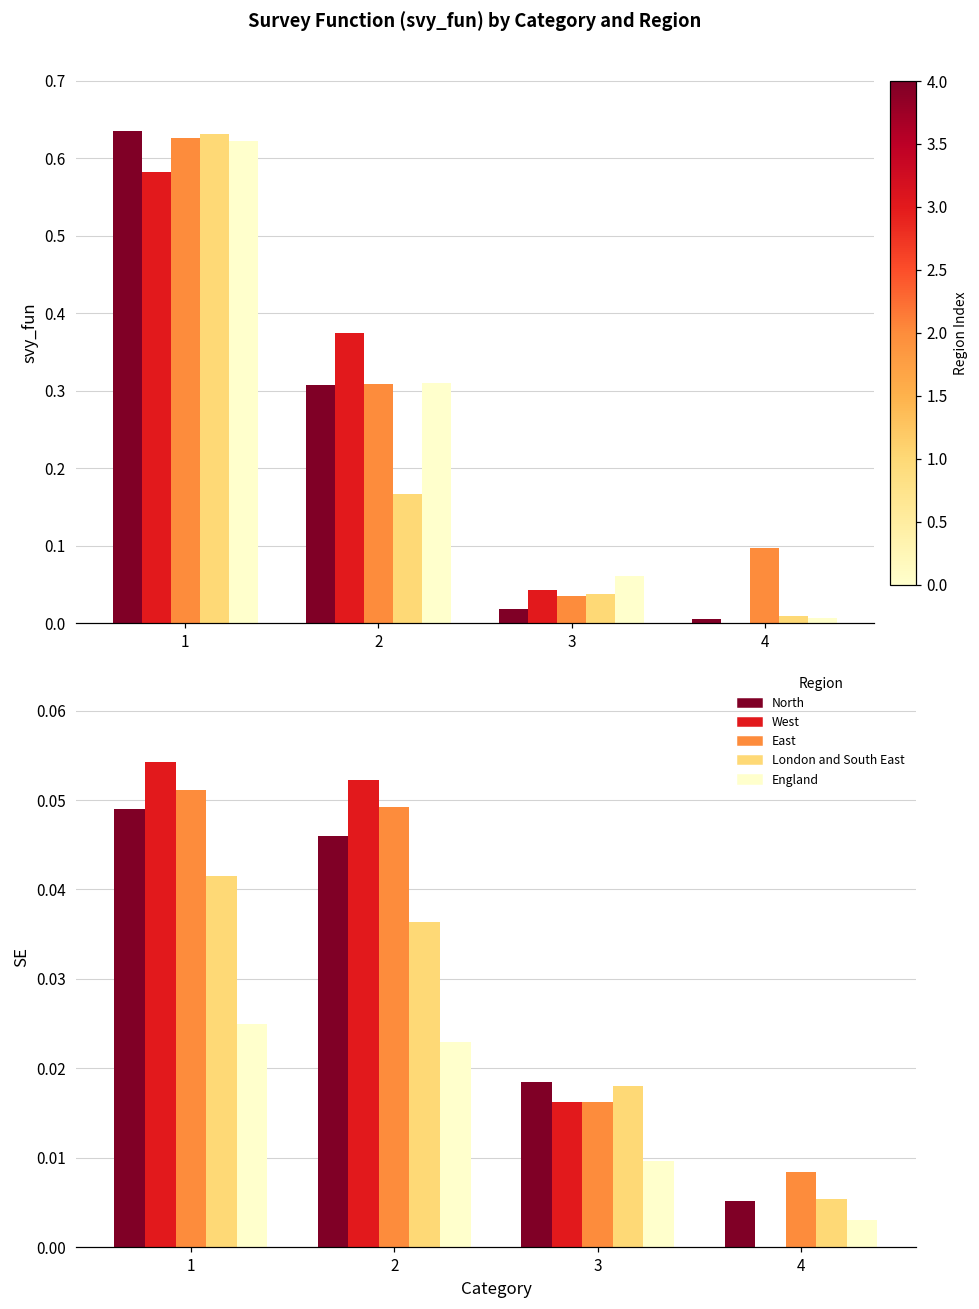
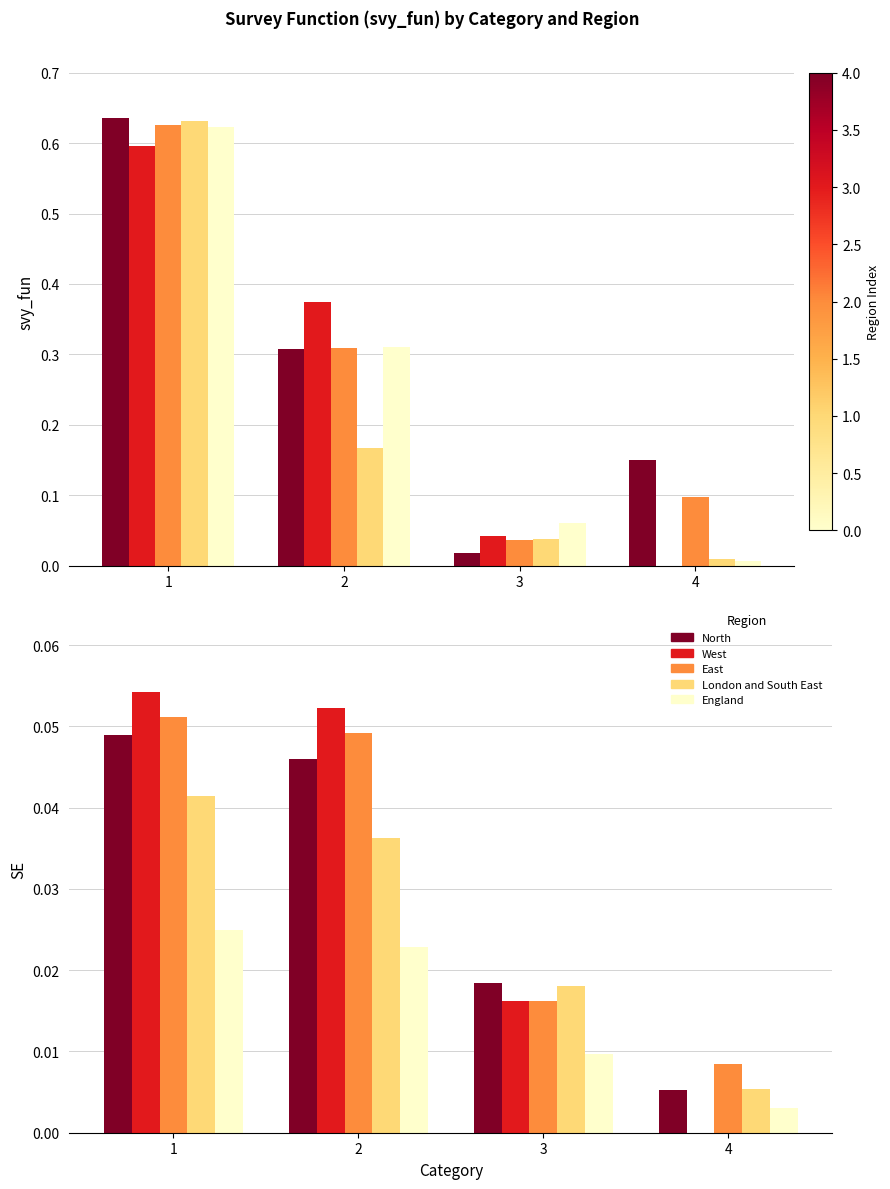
Survey Function (svy_fun) by Category and Region, West, 1: 0.58 -> 0.60
Survey Function (svy_fun) by Category and Region, North, 4: 0.01 -> 0.15
